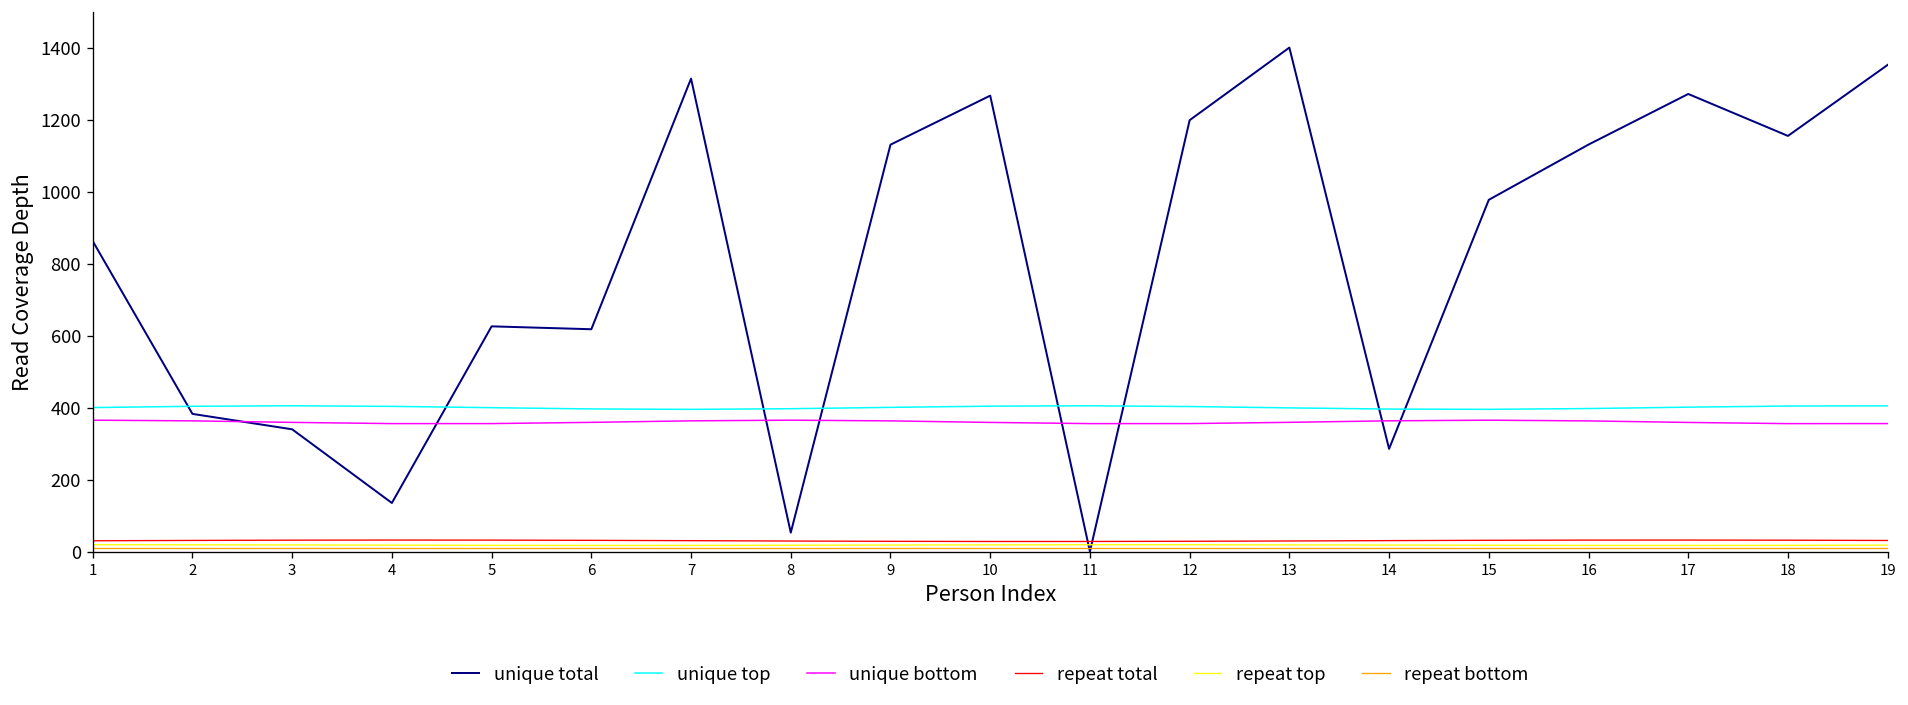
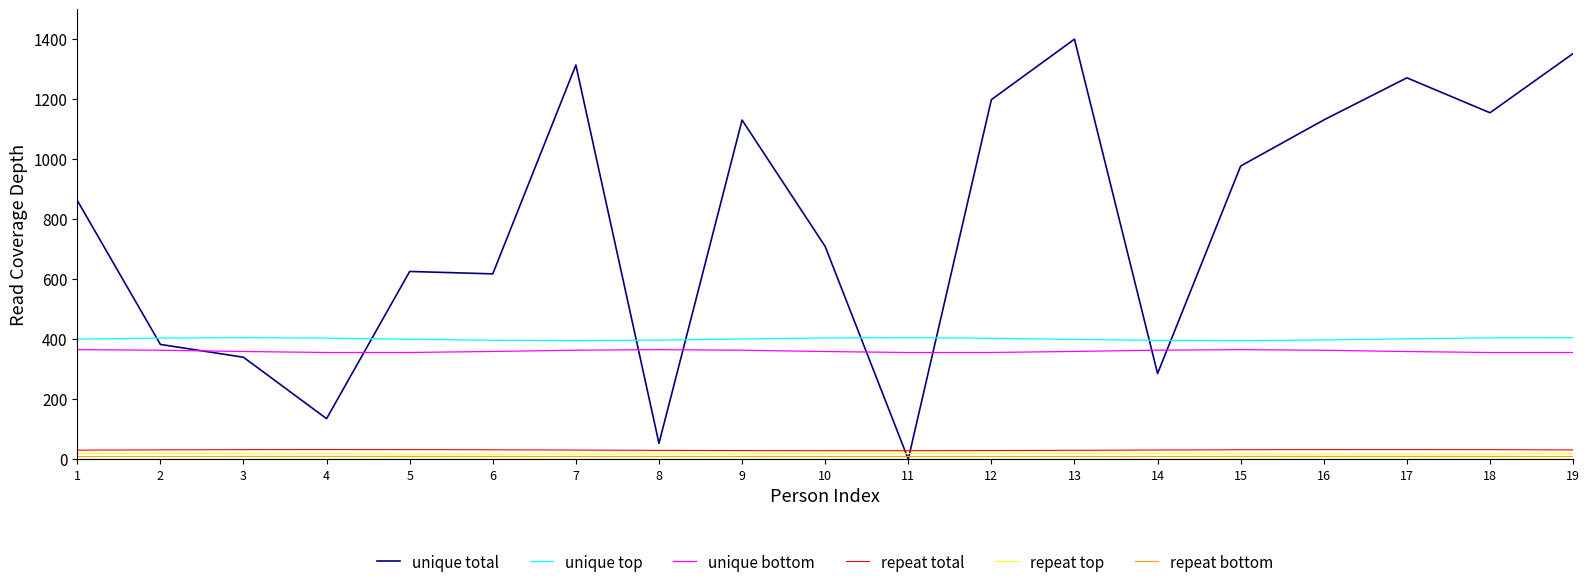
unique total, 10: 1270 -> 710
